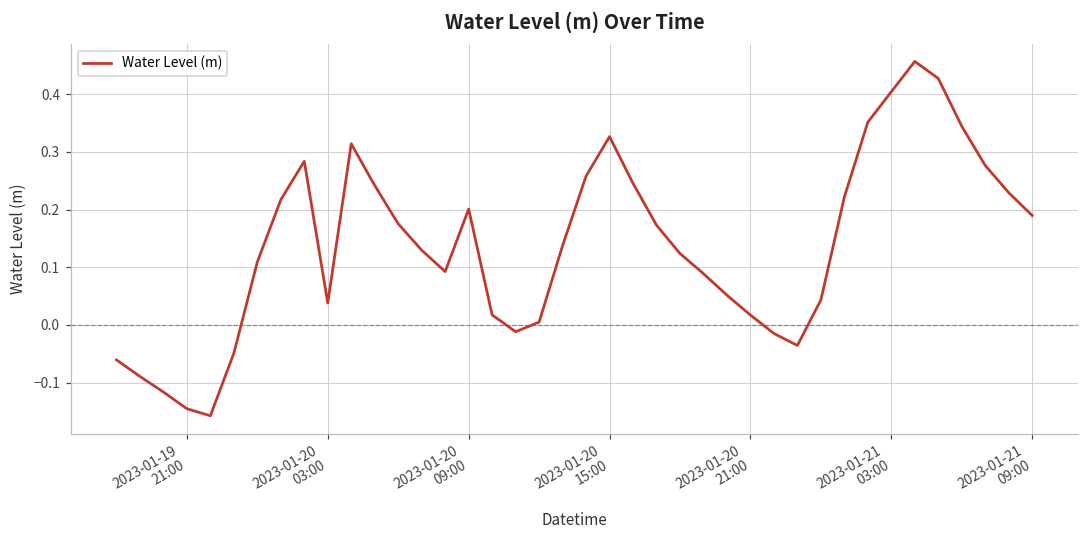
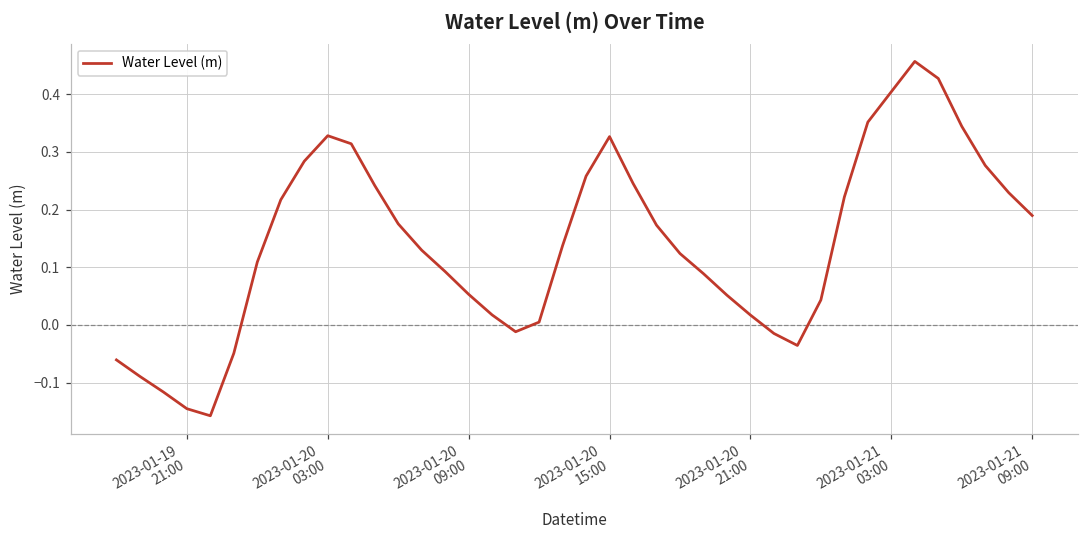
2023-01-20 03:00: 0.04 -> 0.33
2023-01-20 09:00: 0.20 -> 0.05
